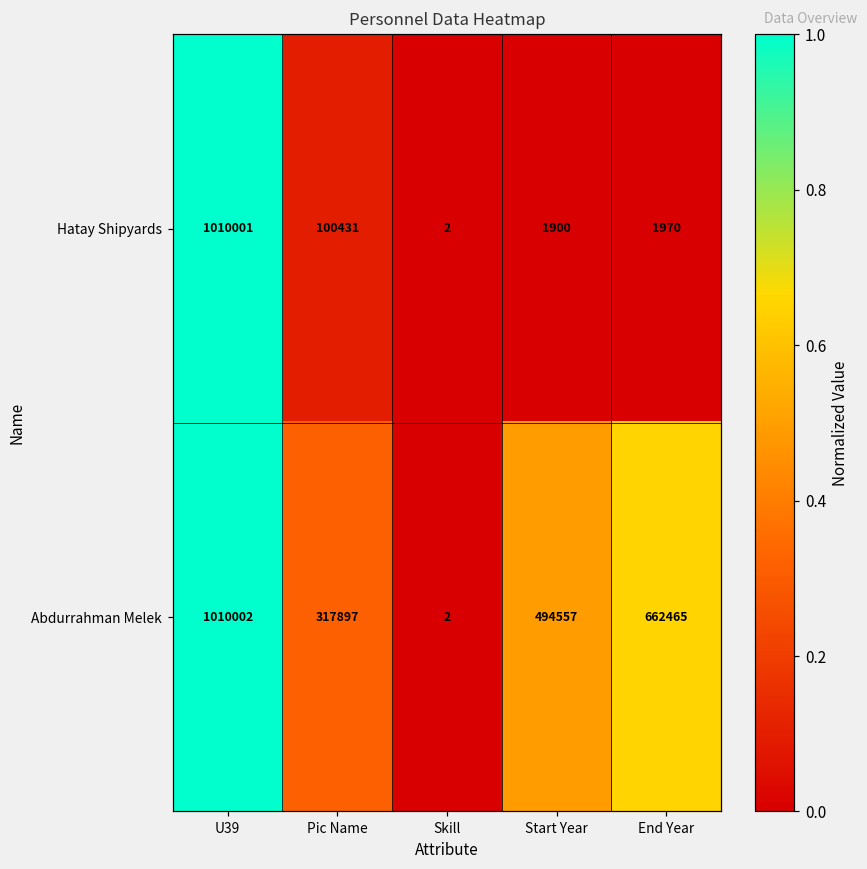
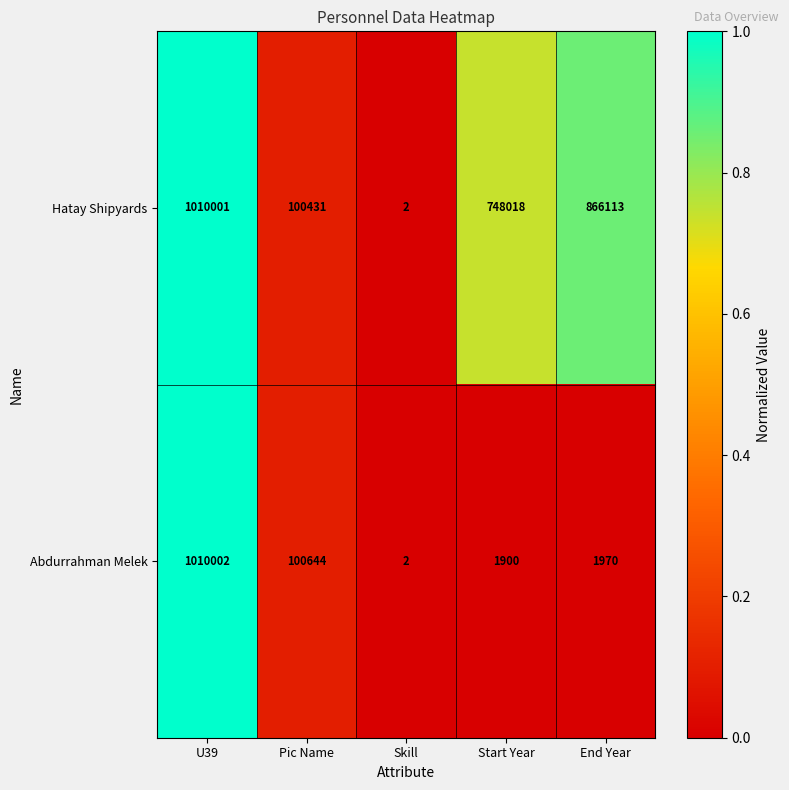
Hatay Shipyards, Start Year: 1900 -> 748018
Hatay Shipyards, End Year: 1970 -> 866113
Abdurrahman Melek, Pic Name: 317897 -> 100644
Abdurrahman Melek, Start Year: 494557 -> 1900
Abdurrahman Melek, End Year: 662465 -> 1970
